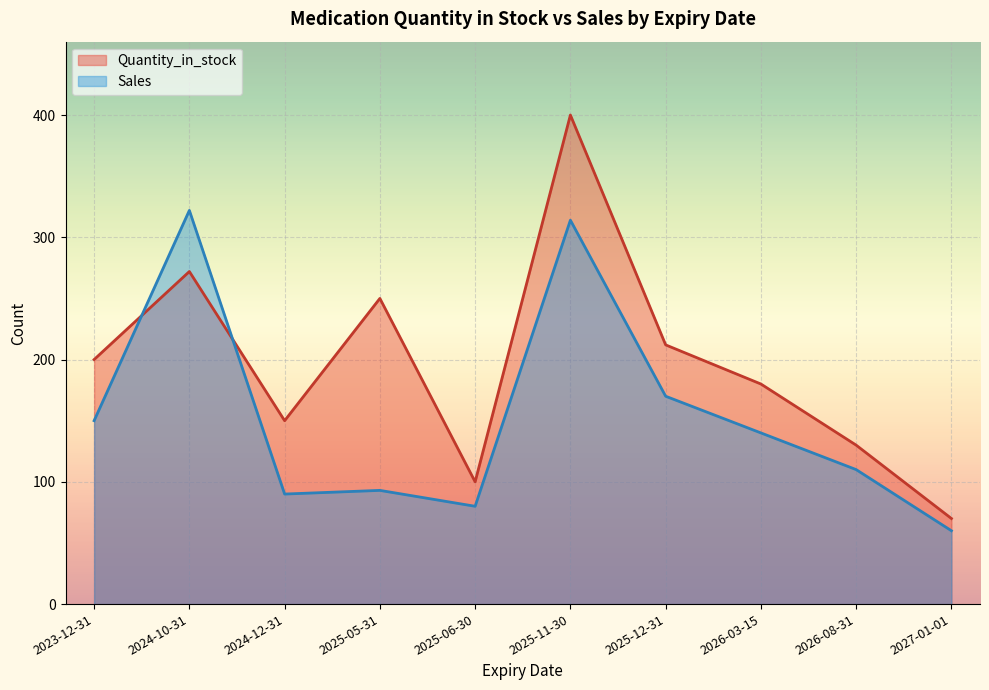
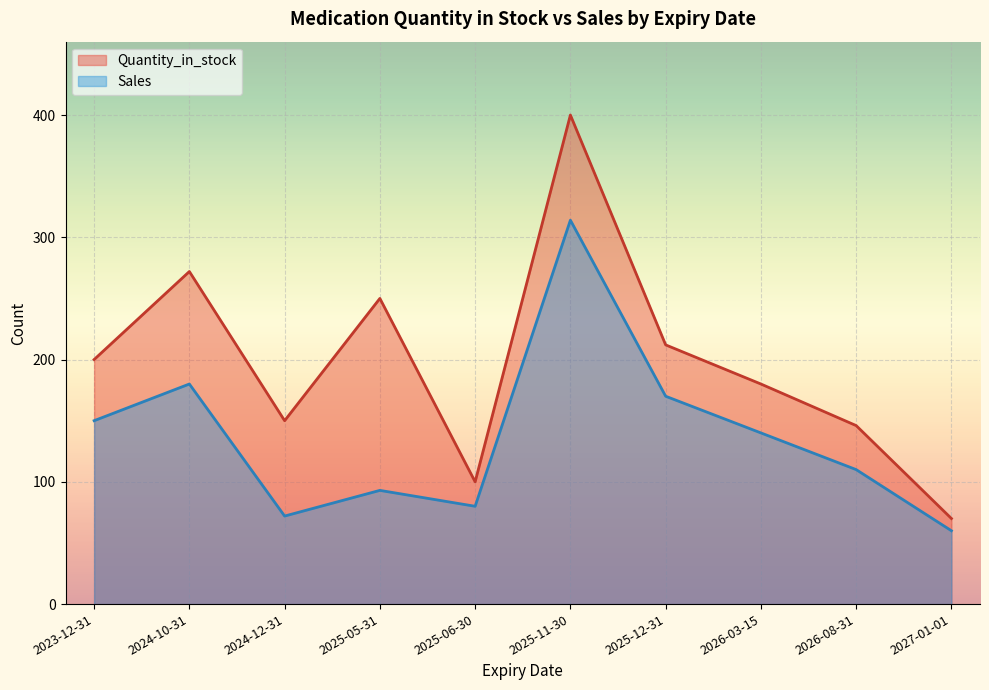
Sales, 2024-10-31: 322 -> 180
Sales, 2024-12-31: 90 -> 72
Quantity_in_stock, 2026-08-31: 130 -> 146
